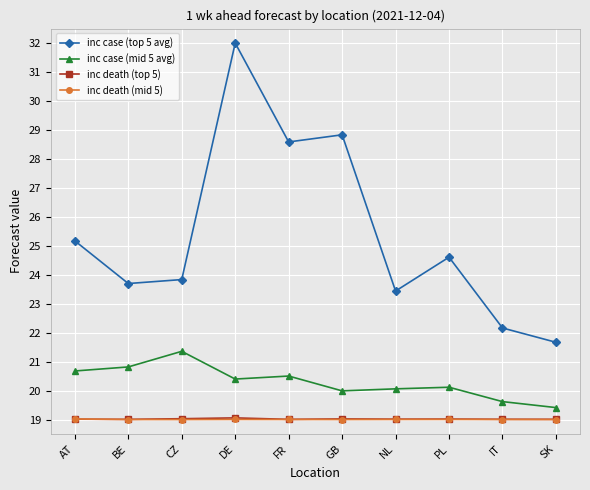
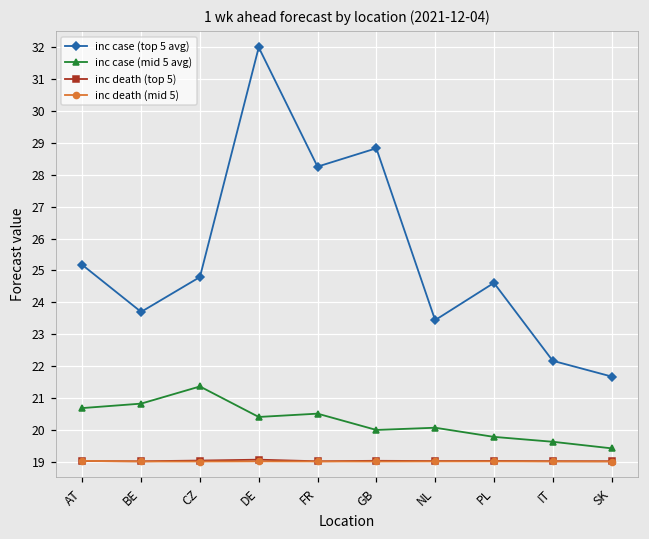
inc case (top 5 avg), CZ: 23.8 -> 24.8
inc case (top 5 avg), FR: 28.6 -> 28.3
inc case (mid 5 avg), PL: 20.1 -> 19.8
